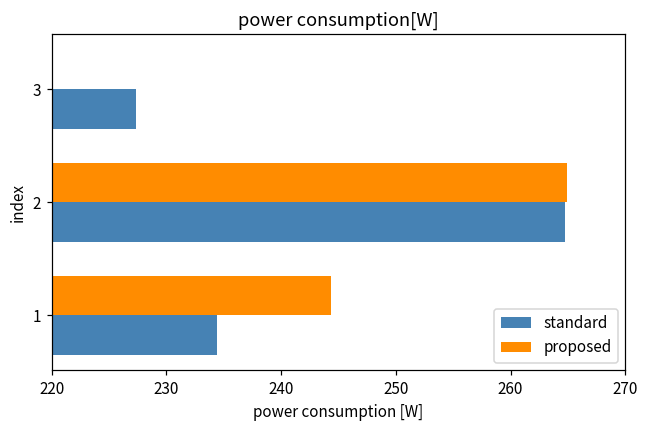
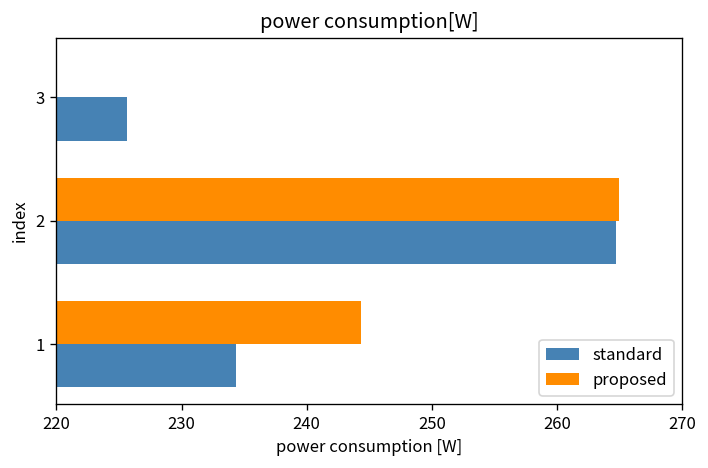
standard, 3: 227.4 -> 225.7
